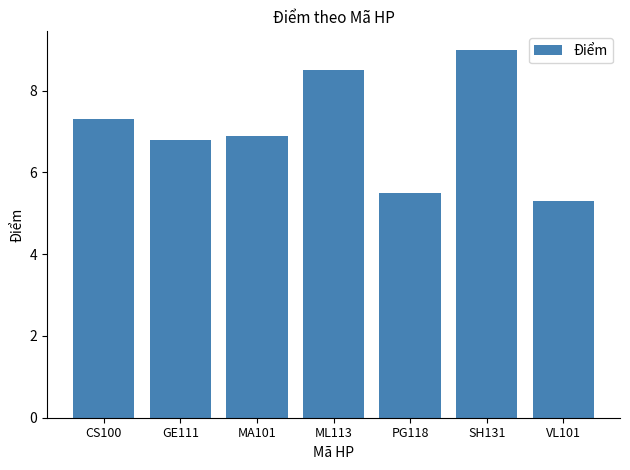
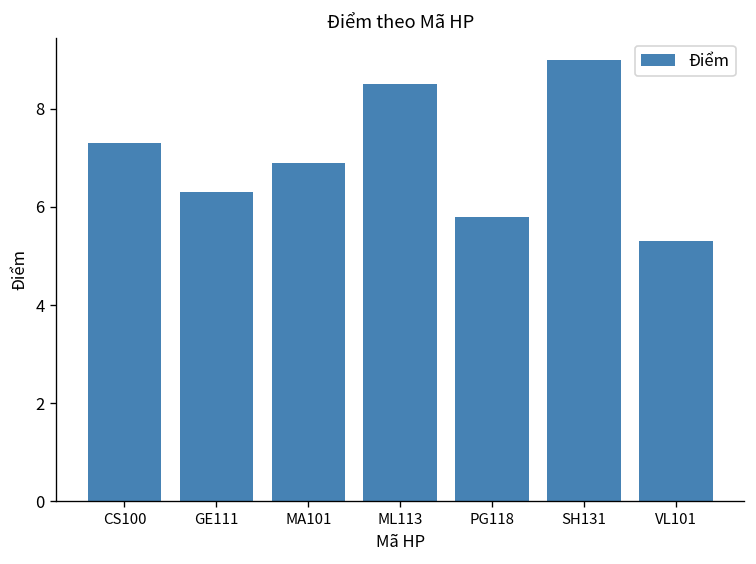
GE111: 6.8 -> 6.3
PG118: 5.5 -> 5.8
